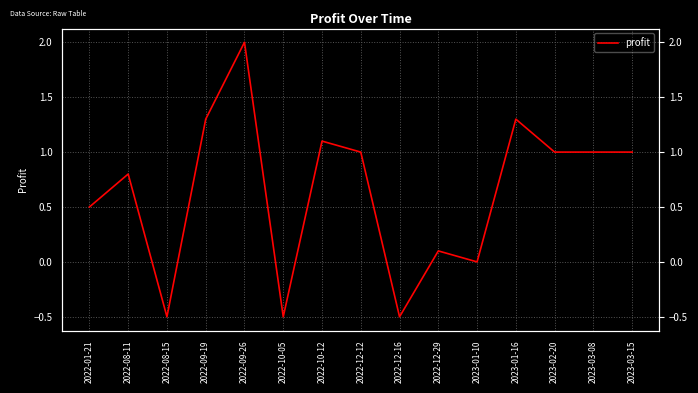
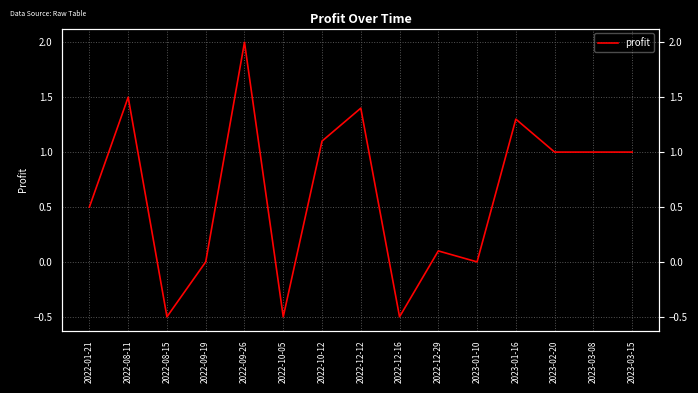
2022-08-11: 0.8 -> 1.5
2022-09-19: 1.3 -> 0.0
2022-12-12: 1.0 -> 1.4
